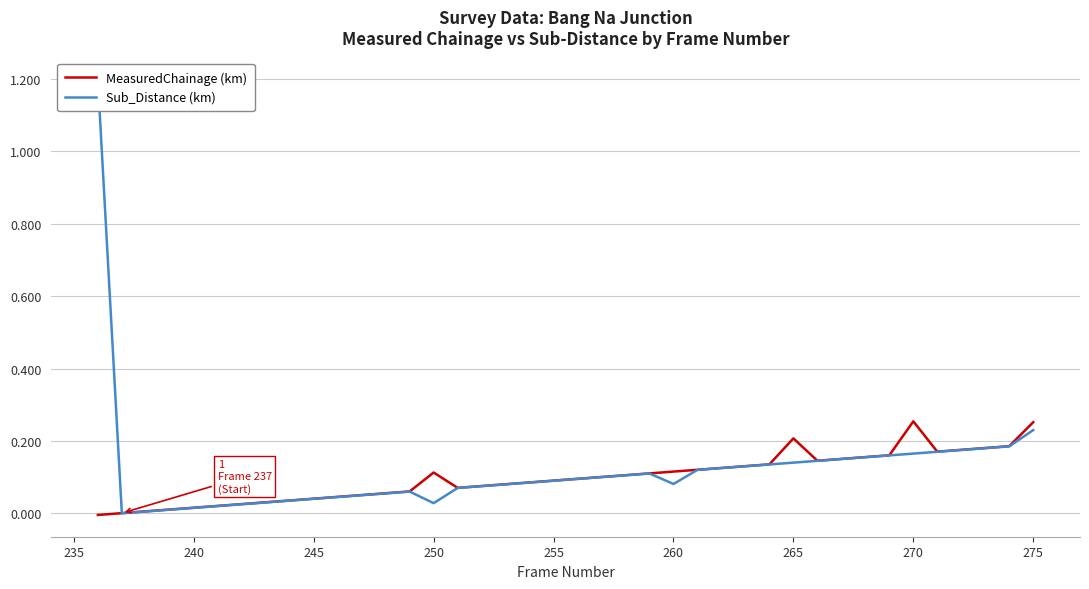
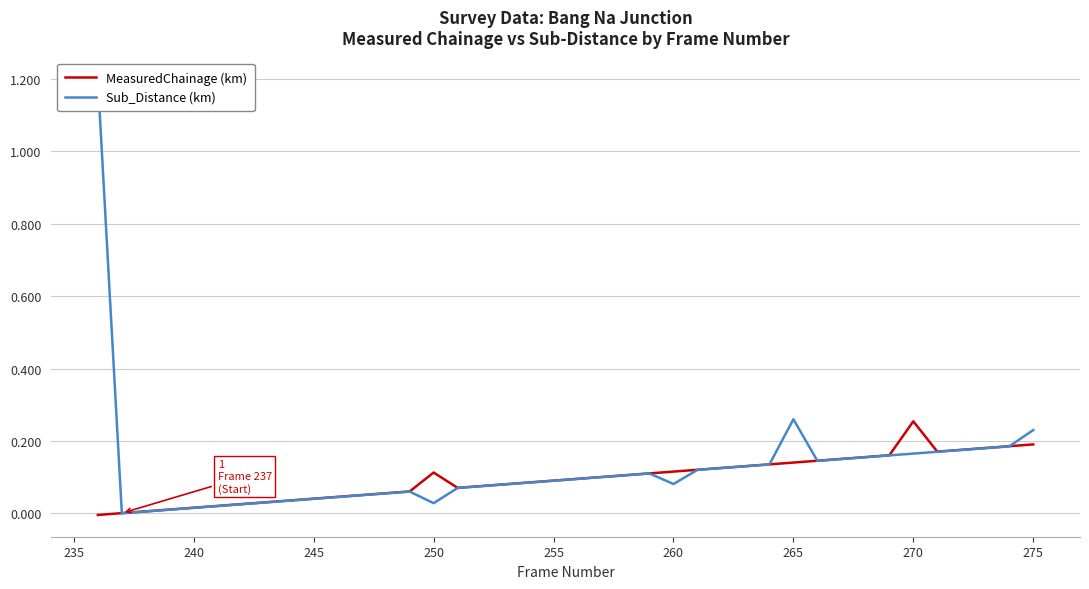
MeasuredChainage (km), 265: 0.21 -> 0.14
Sub_Distance (km), 265: 0.14 -> 0.26
MeasuredChainage (km), 275: 0.25 -> 0.19
